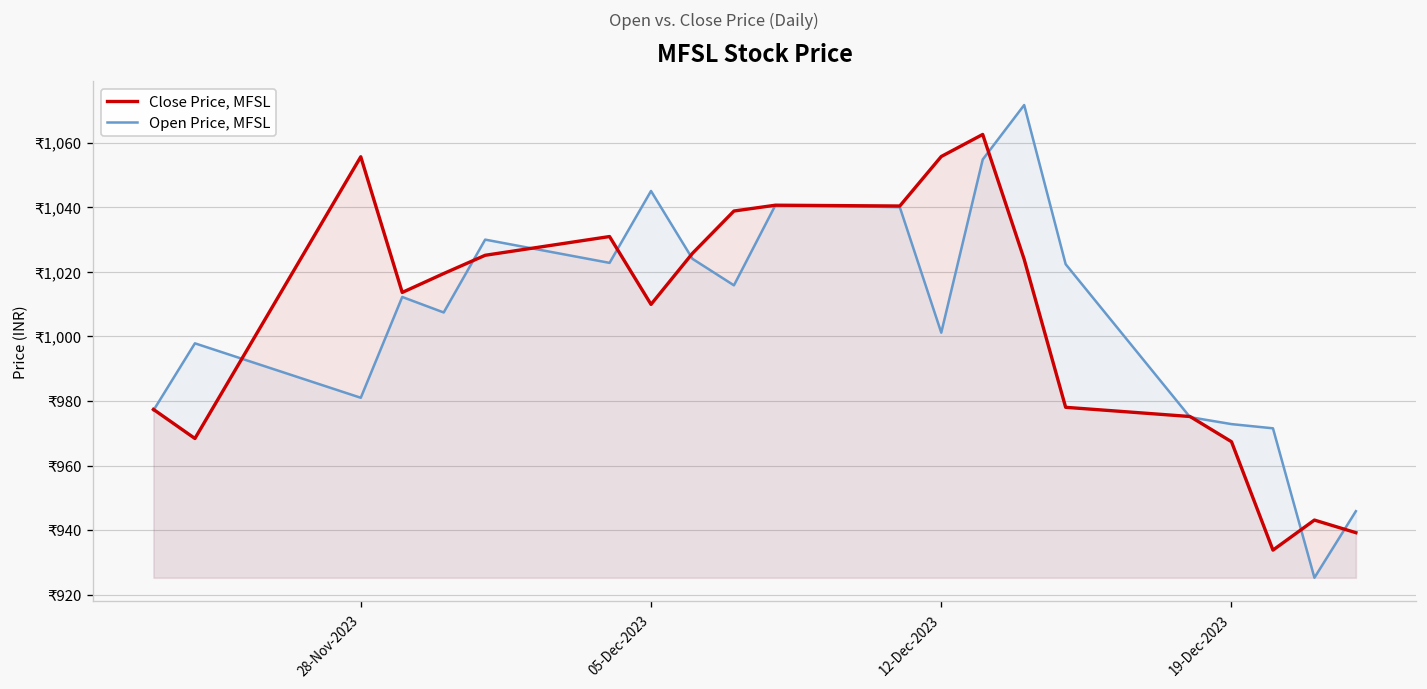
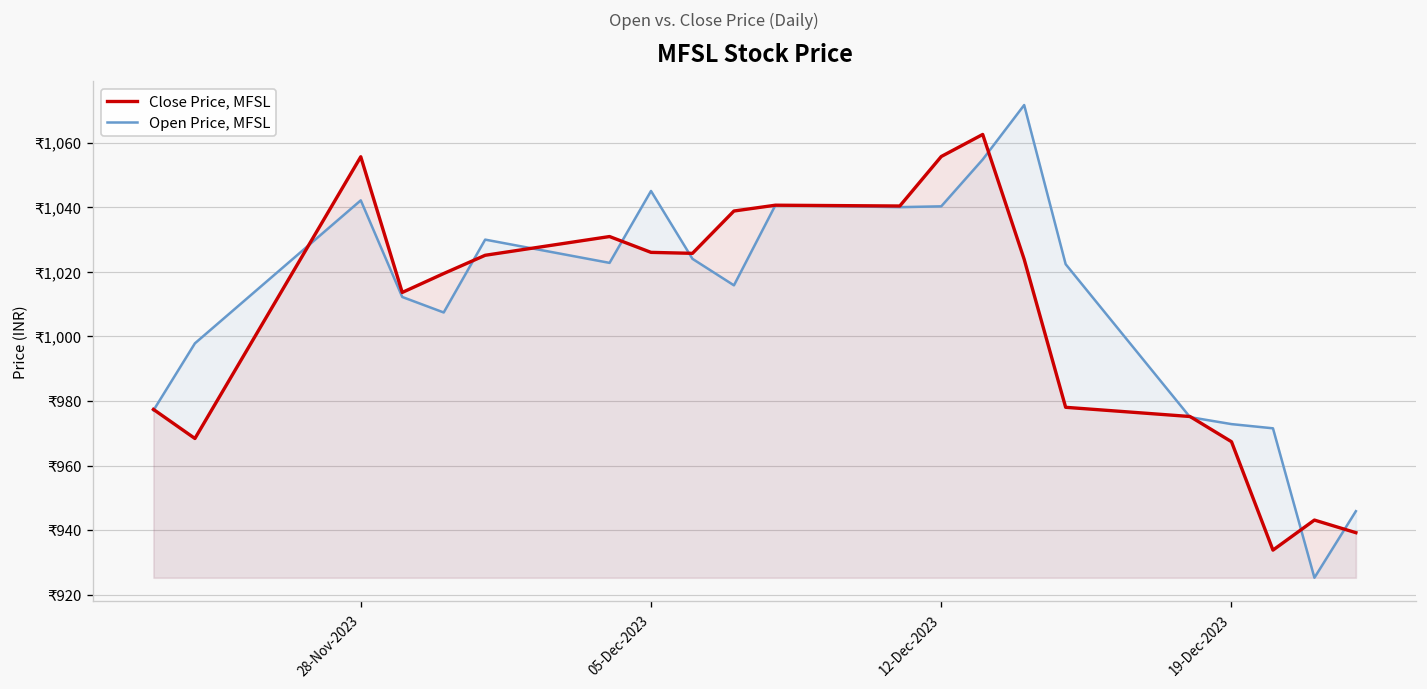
Open Price, MFSL, 28-Nov-2023: ₹981 -> ₹1,042
Close Price, MFSL, 05-Dec-2023: ₹1,010 -> ₹1,026
Open Price, MFSL, 12-Dec-2023: ₹1,001 -> ₹1,040
